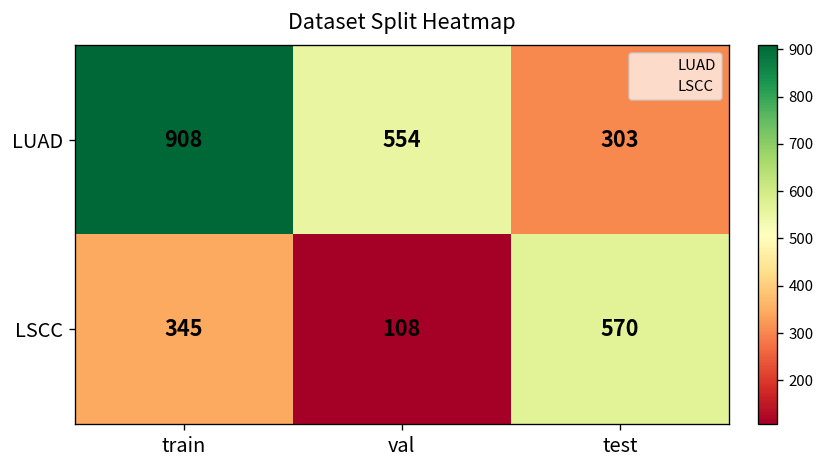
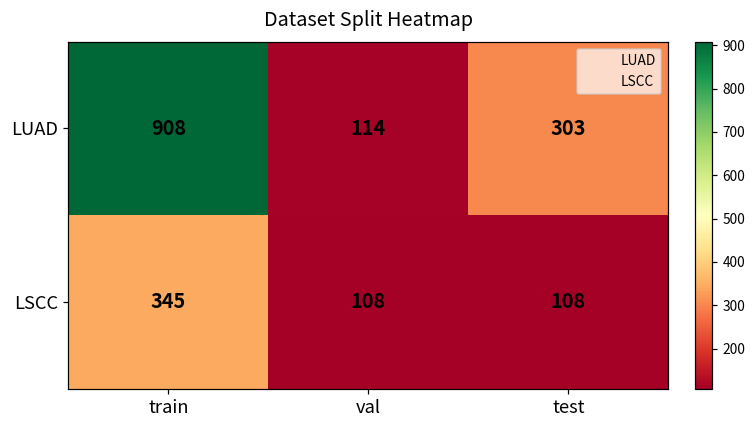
LUAD, val: 554 -> 114
LSCC, test: 570 -> 108
